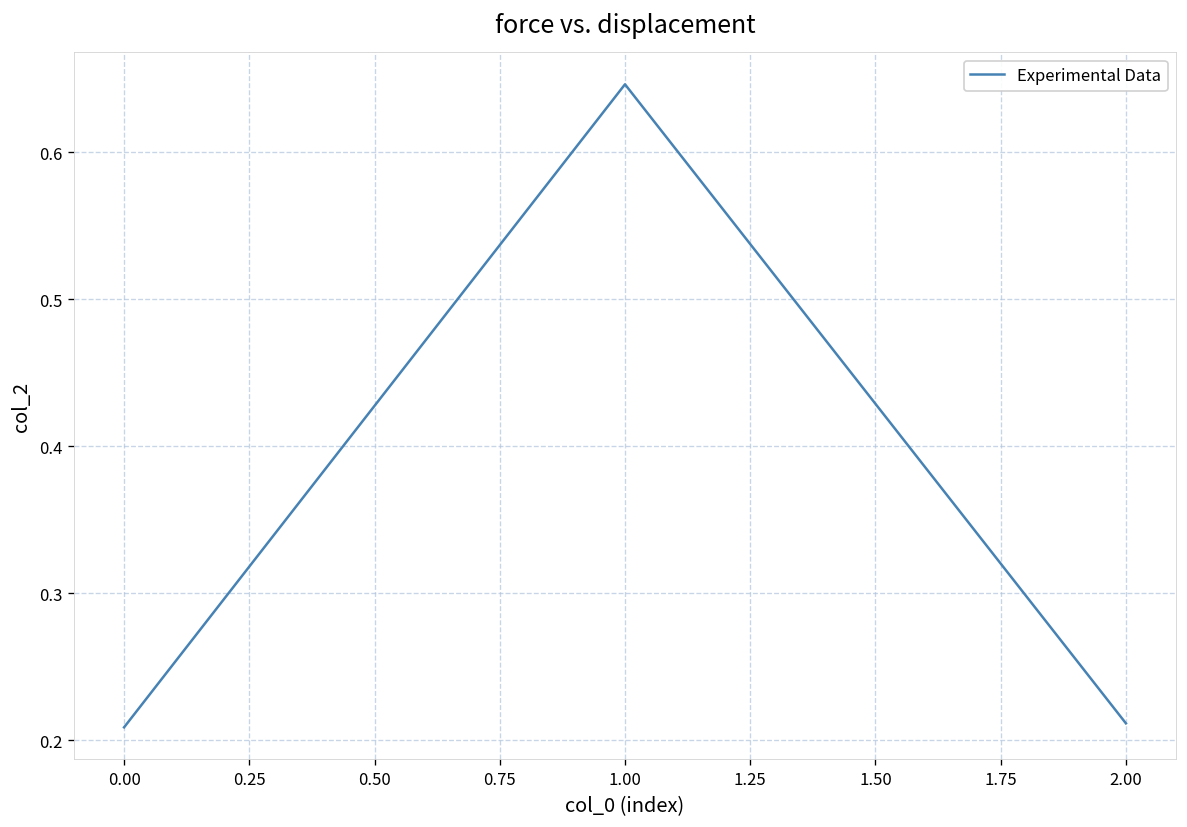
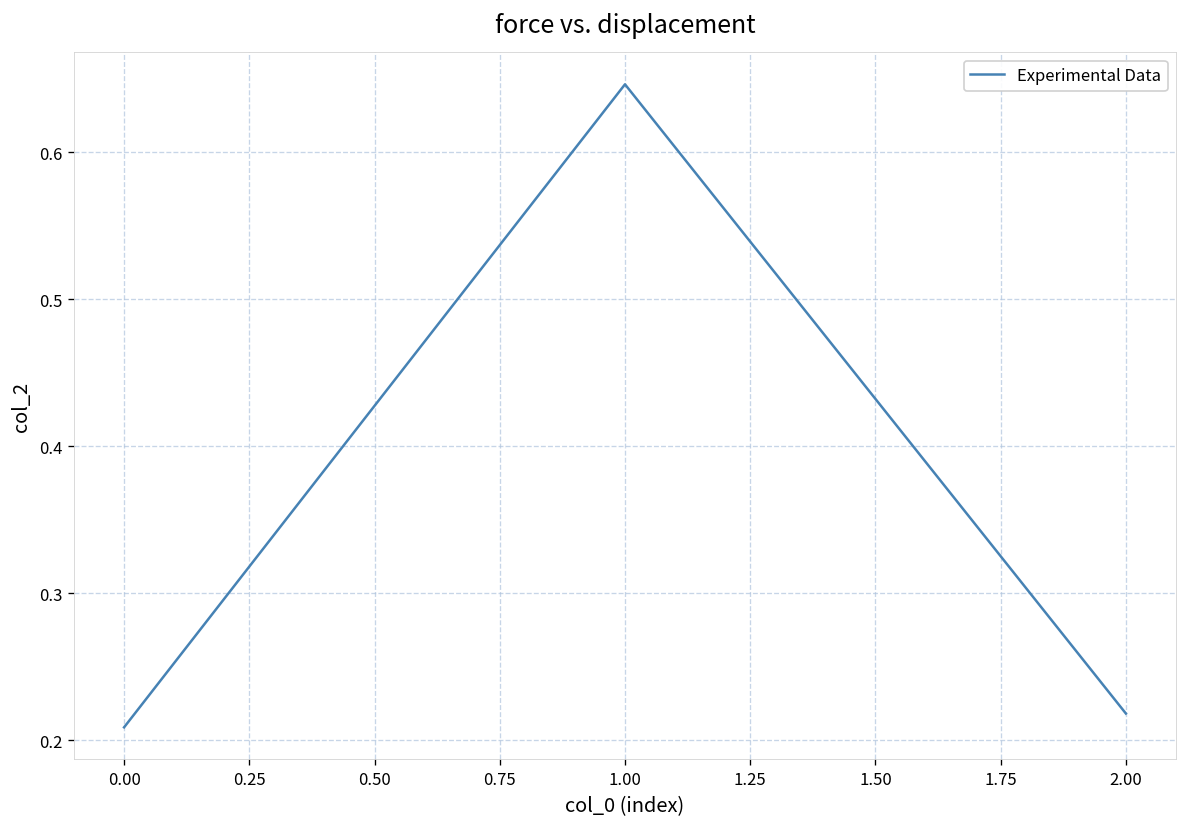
2.00: 0.212 -> 0.218
